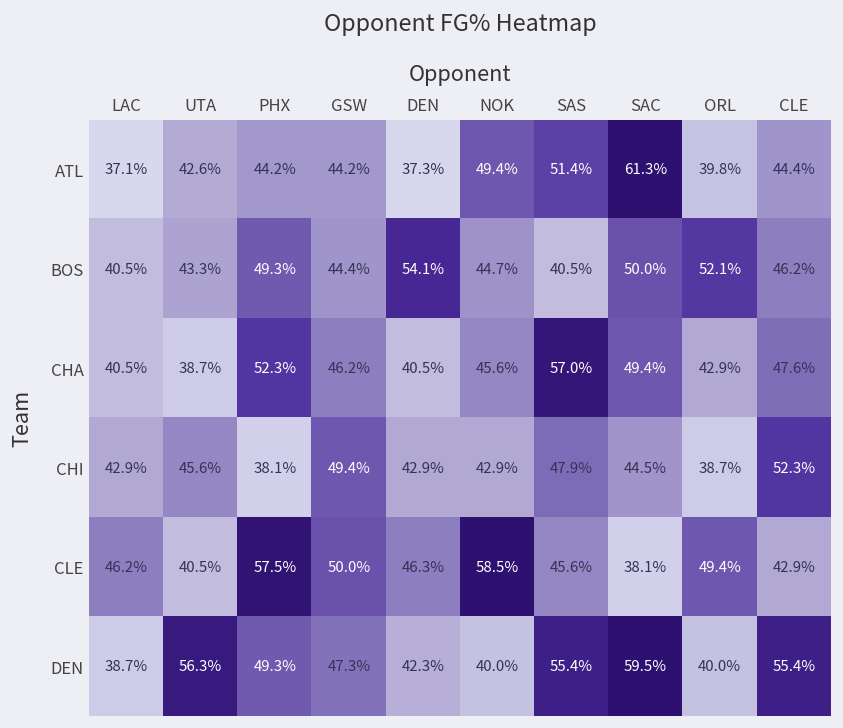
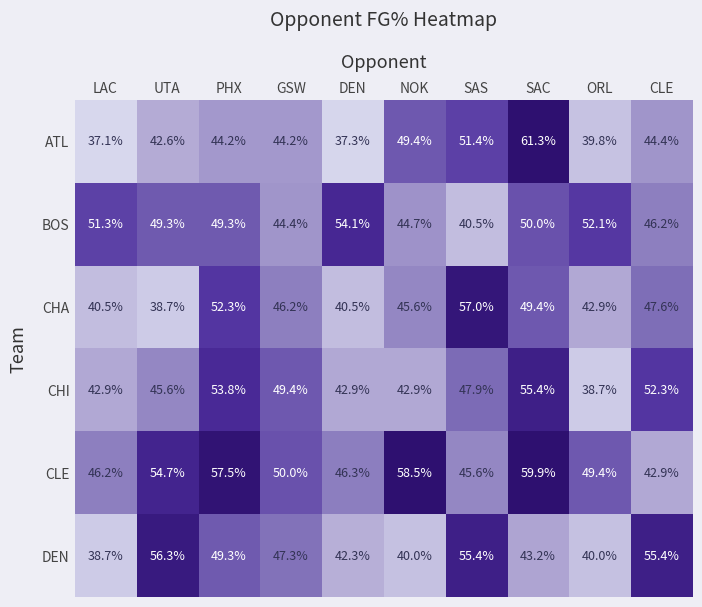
BOS, LAC: 40.5% -> 51.3%
BOS, UTA: 43.3% -> 49.3%
CHI, PHX: 38.1% -> 53.8%
CHI, SAC: 44.5% -> 55.4%
CLE, UTA: 40.5% -> 54.7%
CLE, SAC: 38.1% -> 59.9%
DEN, SAC: 59.5% -> 43.2%
